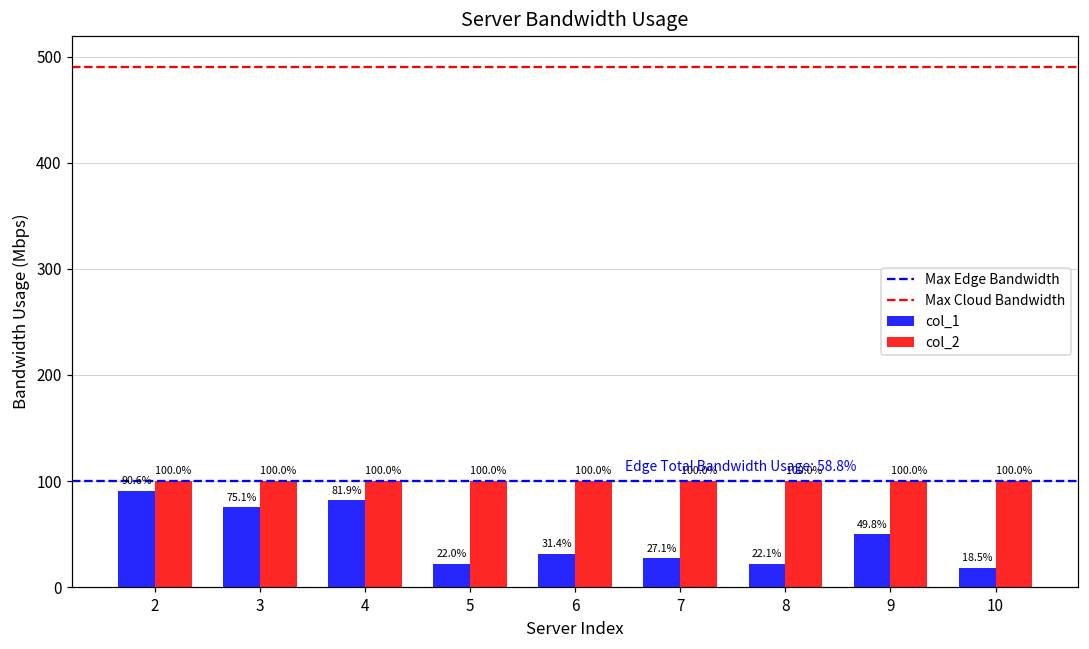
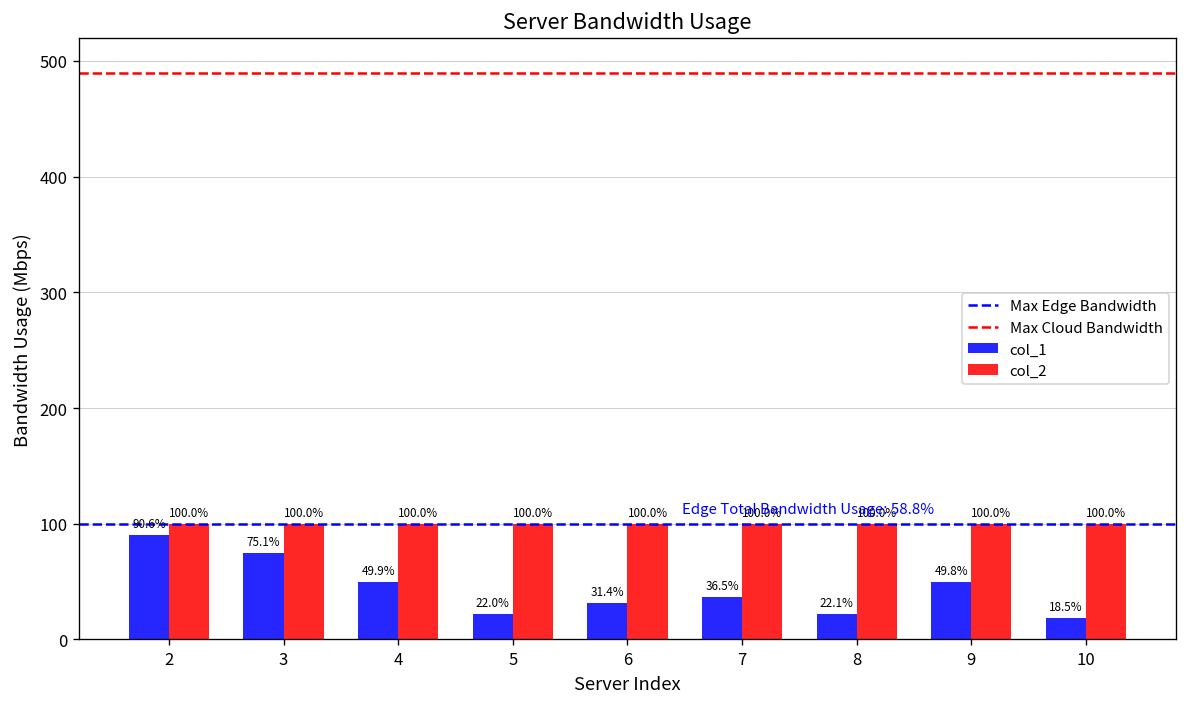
col_1, 4: 81.9% -> 49.9%
col_1, 7: 27.1% -> 36.5%
